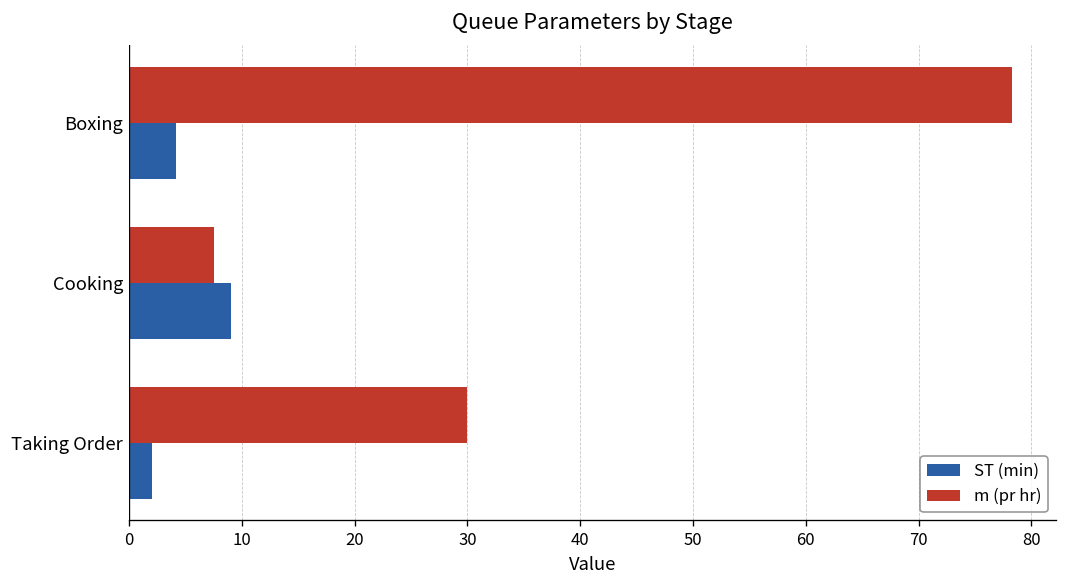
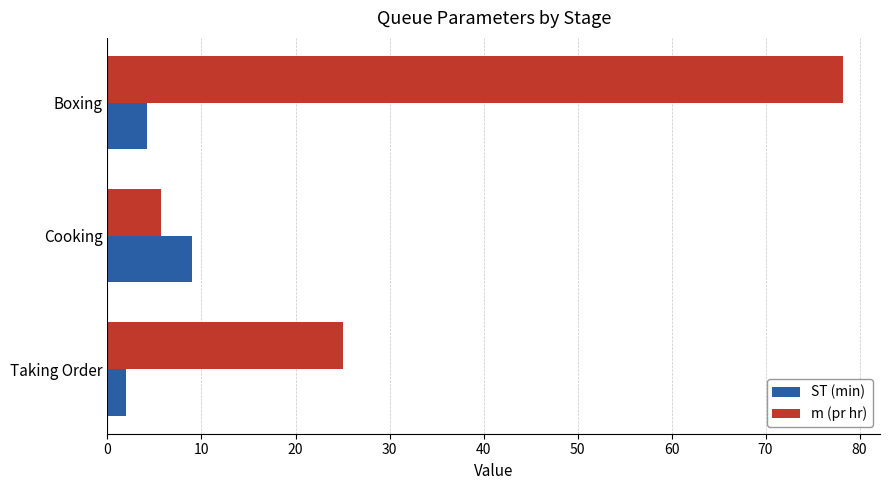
m (pr hr), Cooking: 8 -> 6
m (pr hr), Taking Order: 30 -> 25
